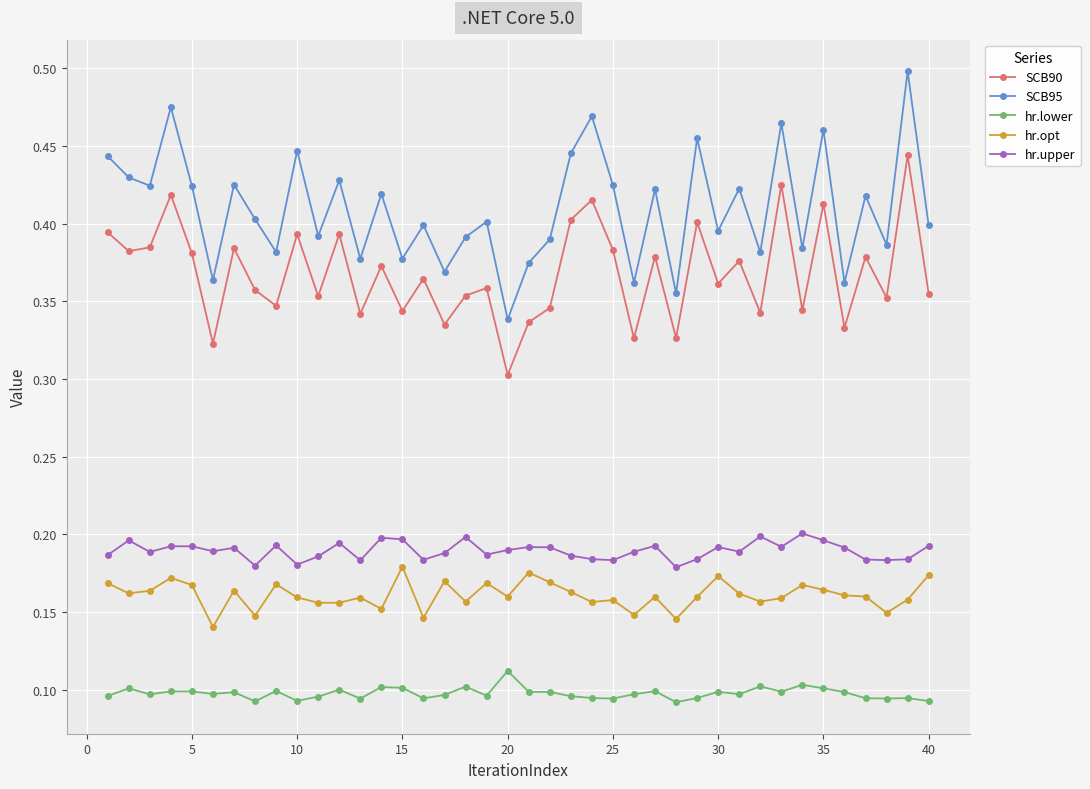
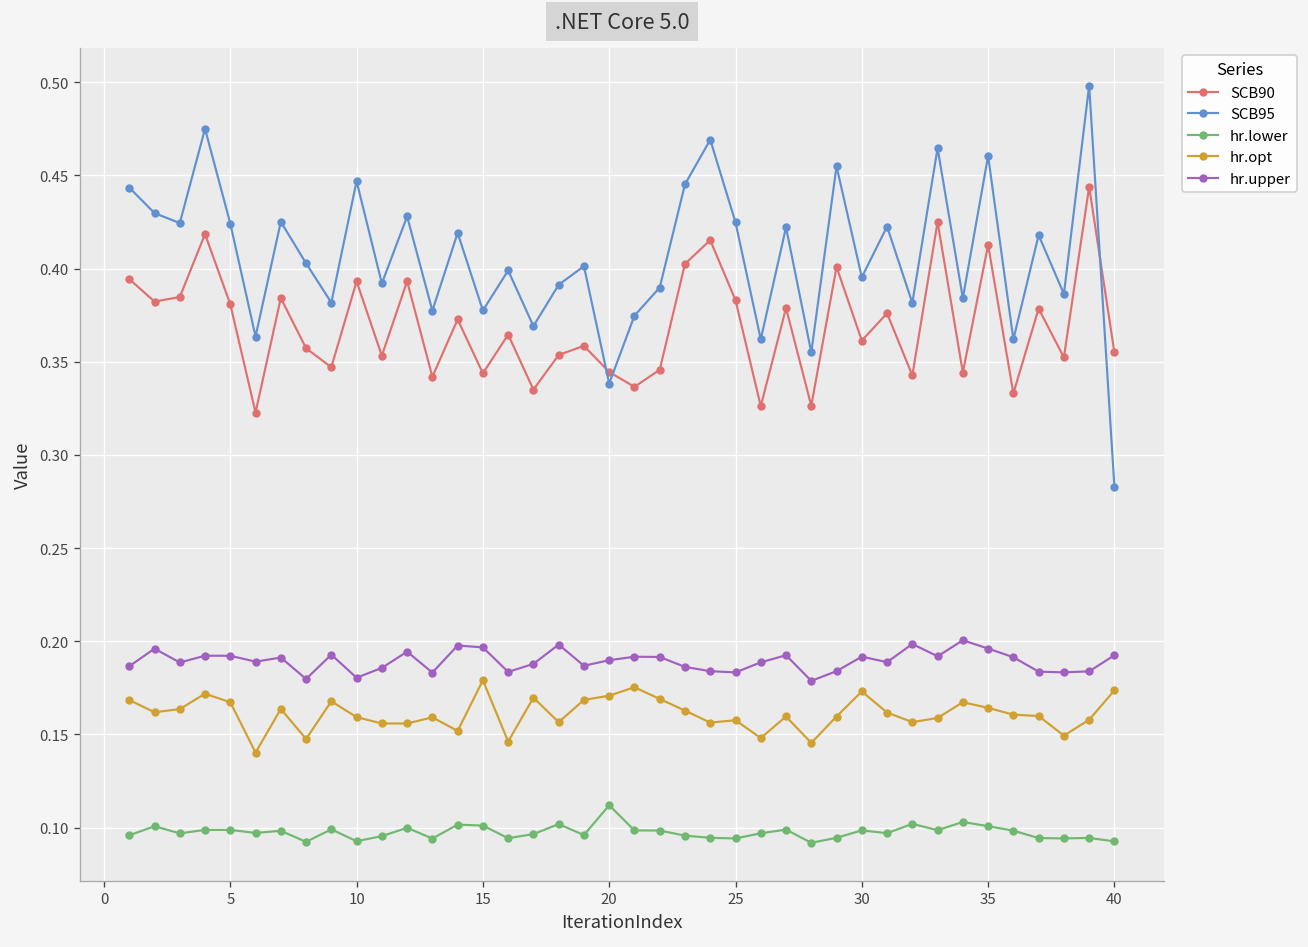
SCB90, 20: 0.303 -> 0.345
hr.opt, 20: 0.160 -> 0.171
SCB95, 40: 0.399 -> 0.283
